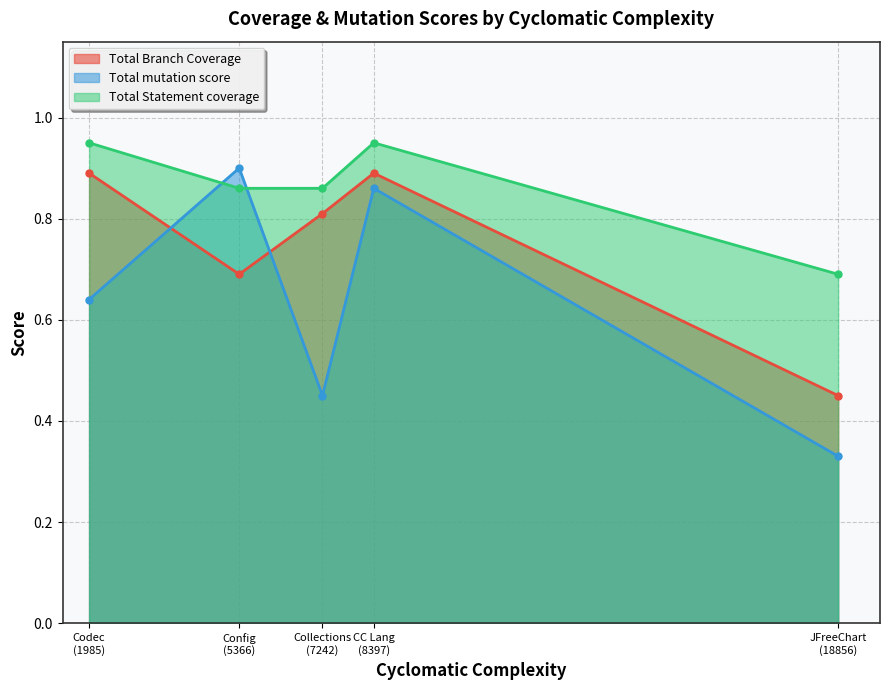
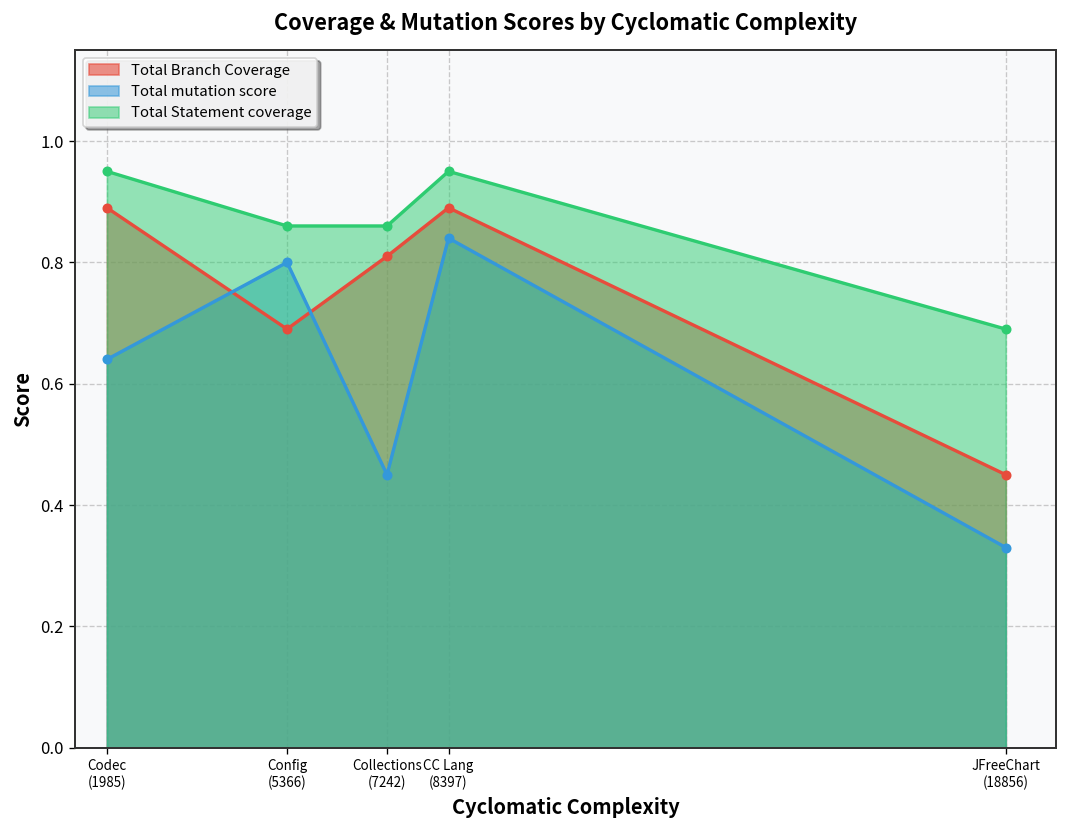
Total mutation score, Config (5366): 0.9 -> 0.8
Total mutation score, CC Lang (8397): 0.86 -> 0.84
